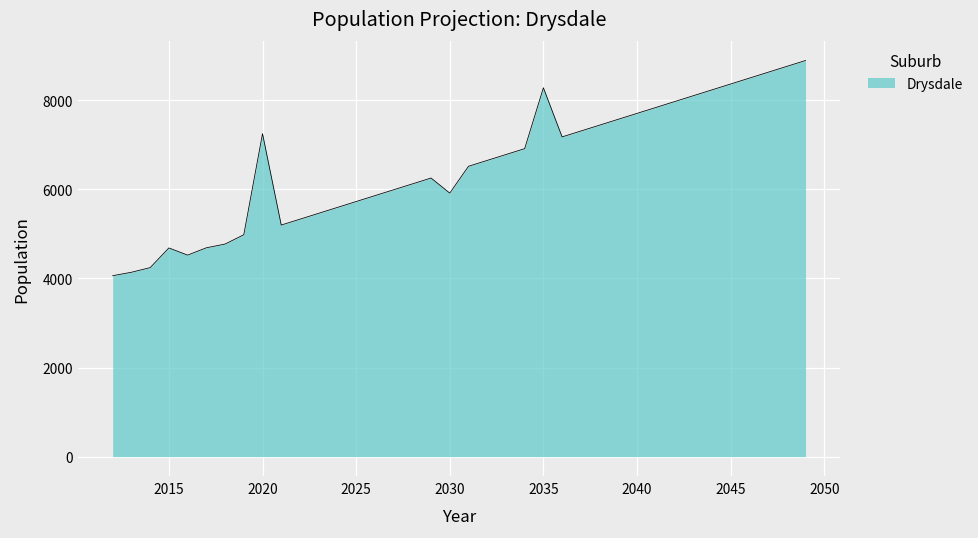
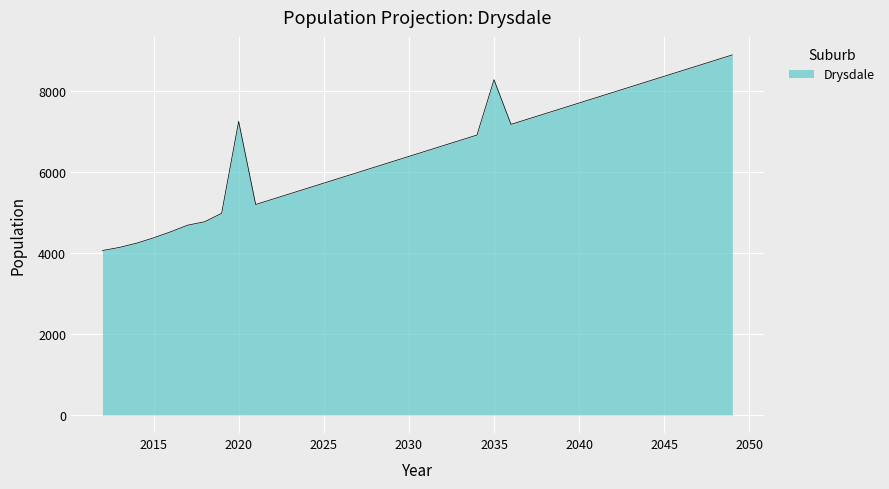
2015: 4700 -> 4400
2030: 5900 -> 6400
